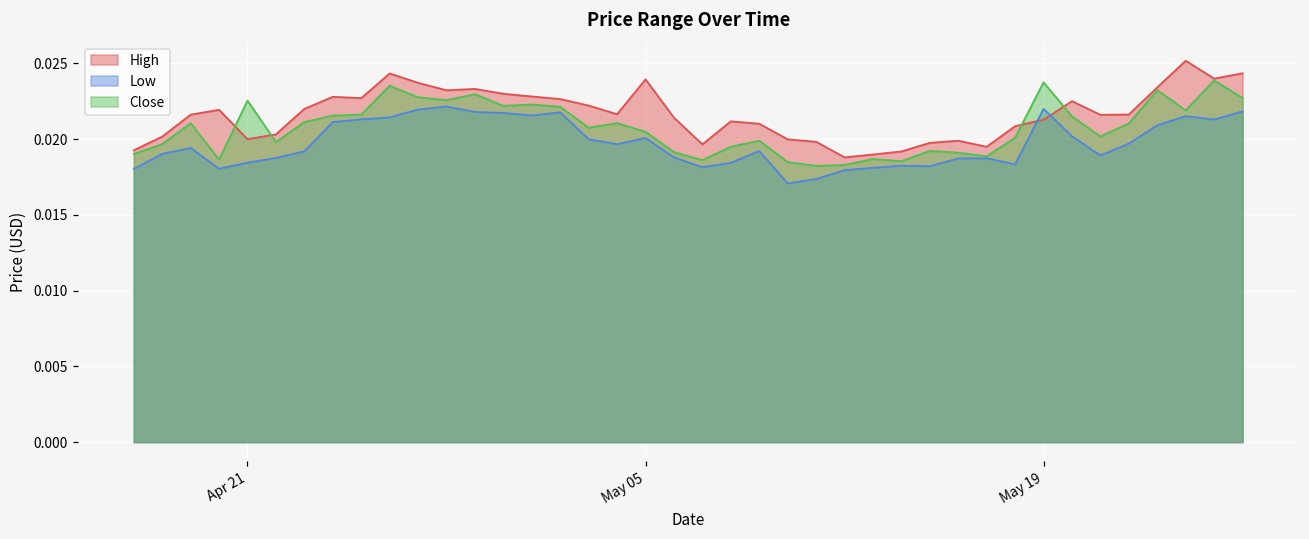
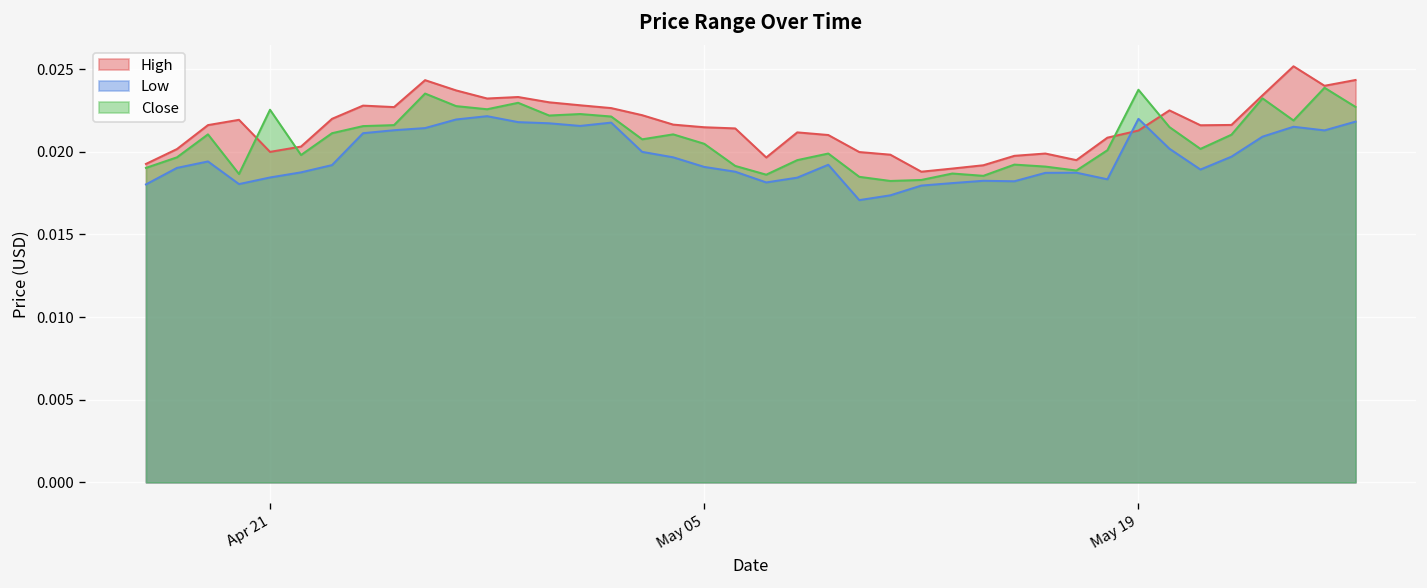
High, May 05: 0.0240 -> 0.0215
Low, May 05: 0.0201 -> 0.0191
